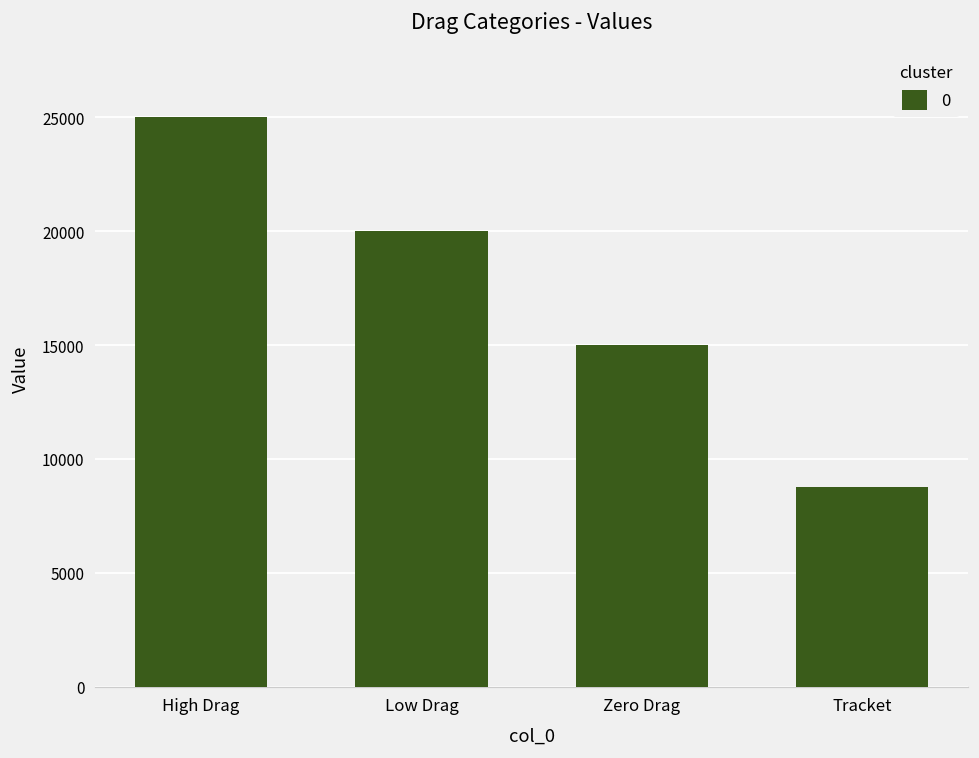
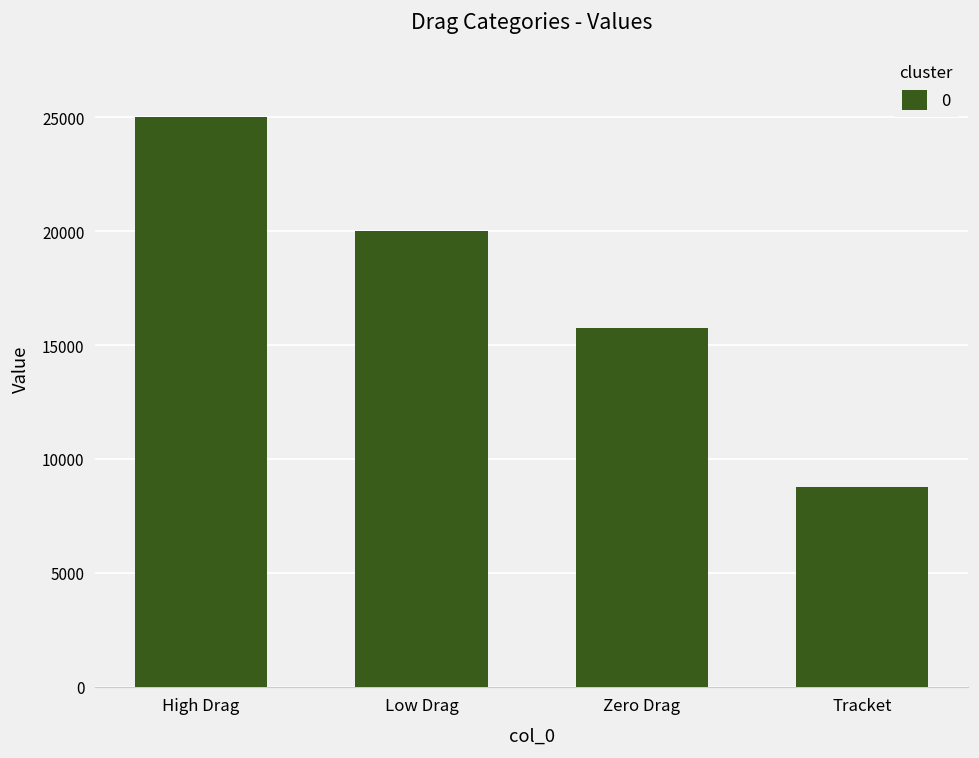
Zero Drag: 15000 -> 15700
